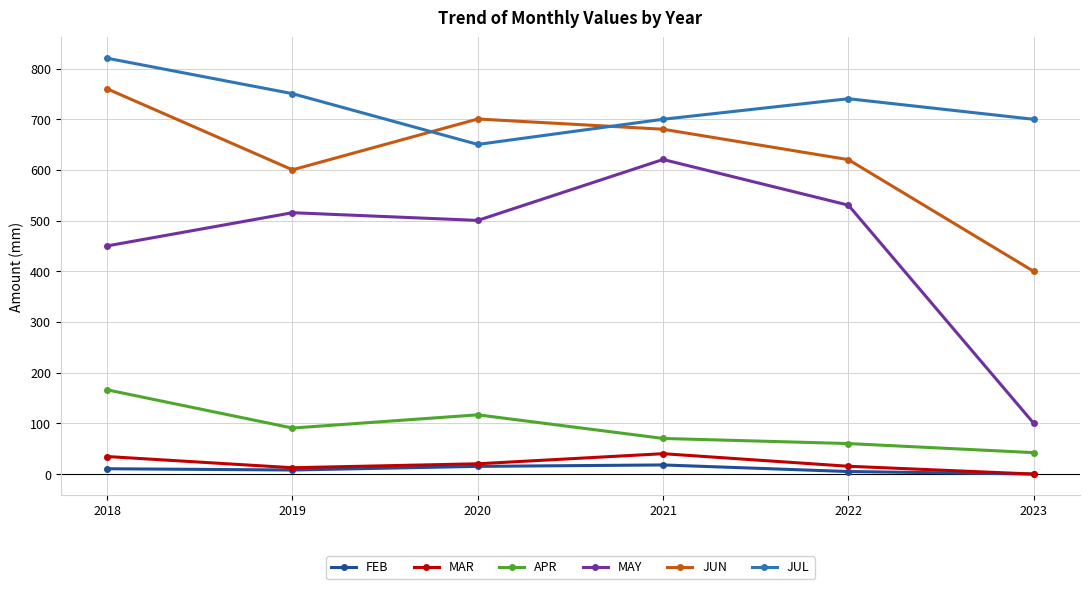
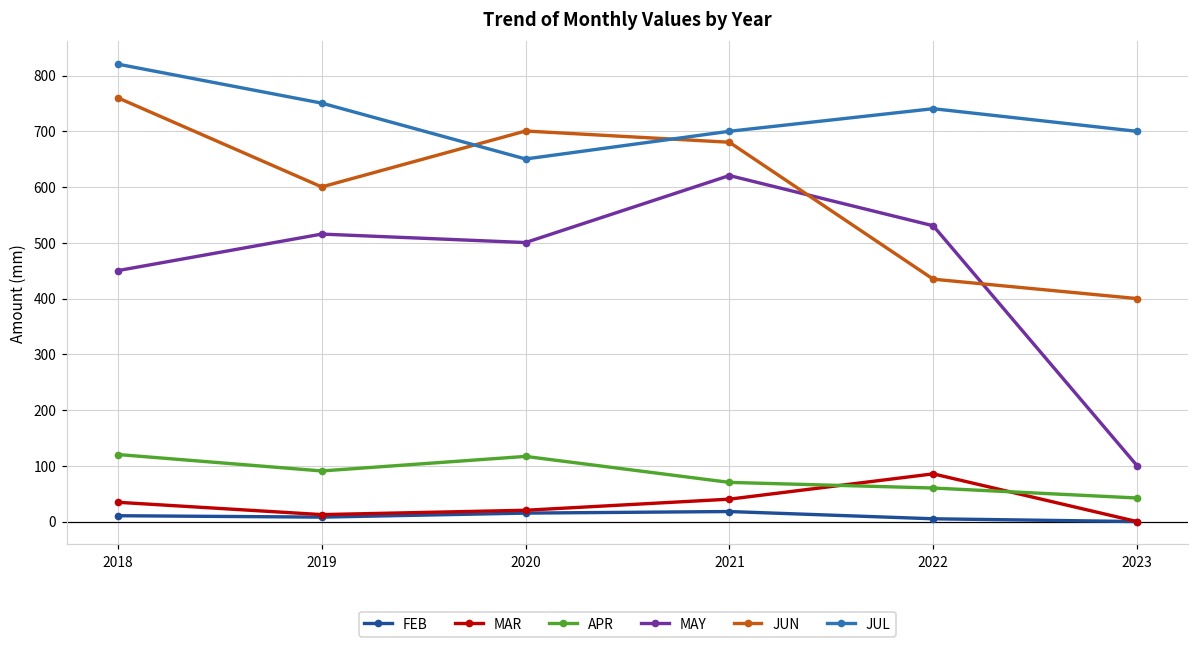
APR, 2018: 170 -> 120
MAR, 2022: 20 -> 90
JUN, 2022: 620 -> 430
